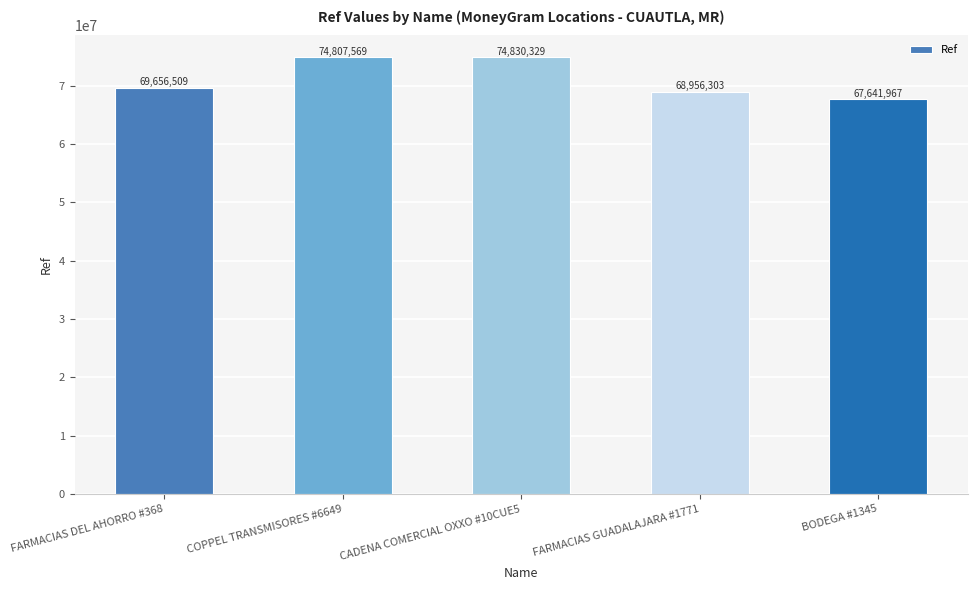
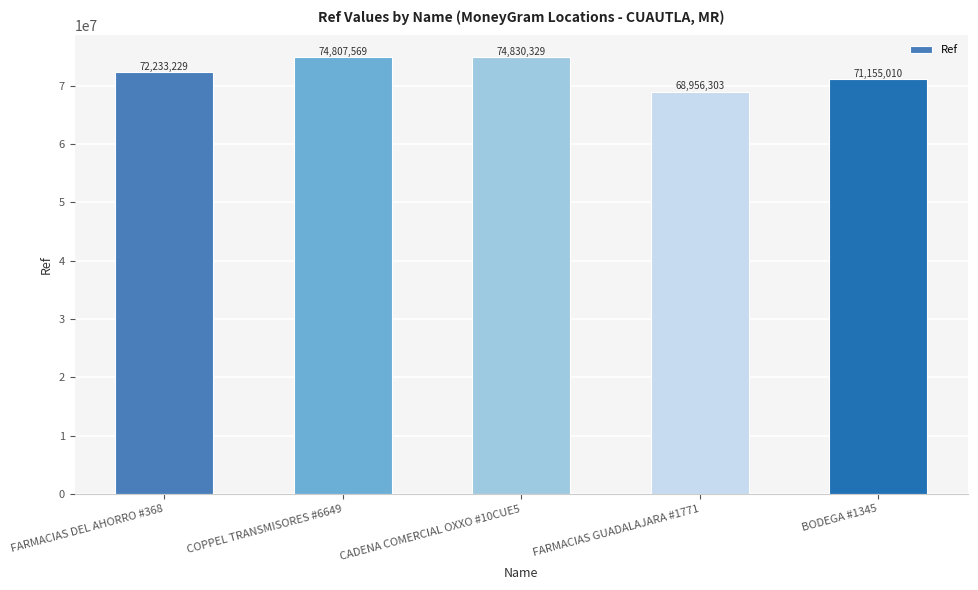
FARMACIAS DEL AHORRO #368: 69,656,509 -> 72,233,229
BODEGA #1345: 67,641,967 -> 71,155,010
